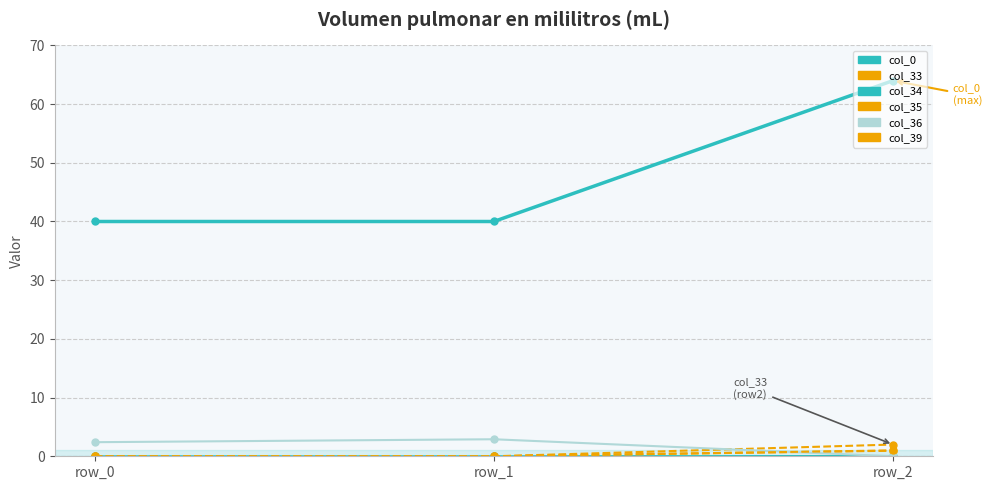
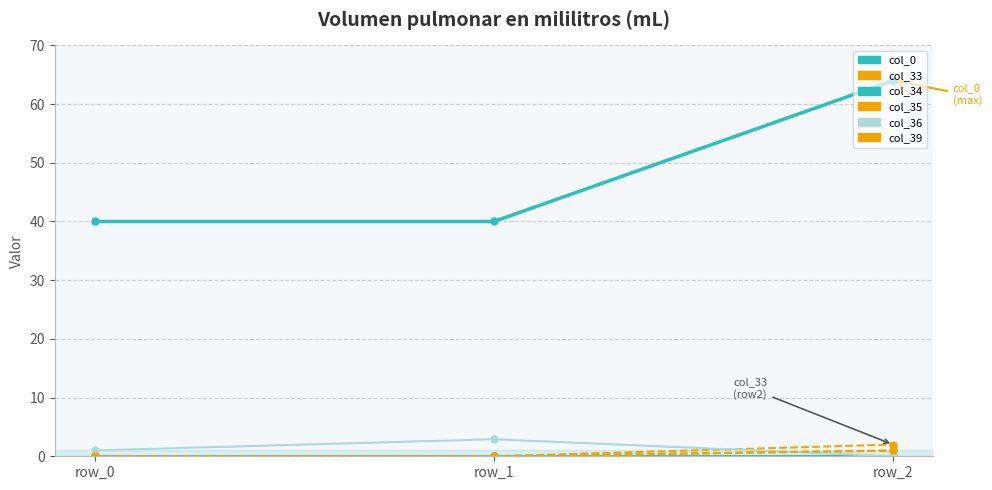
col_36, row_0: 2 -> 1
